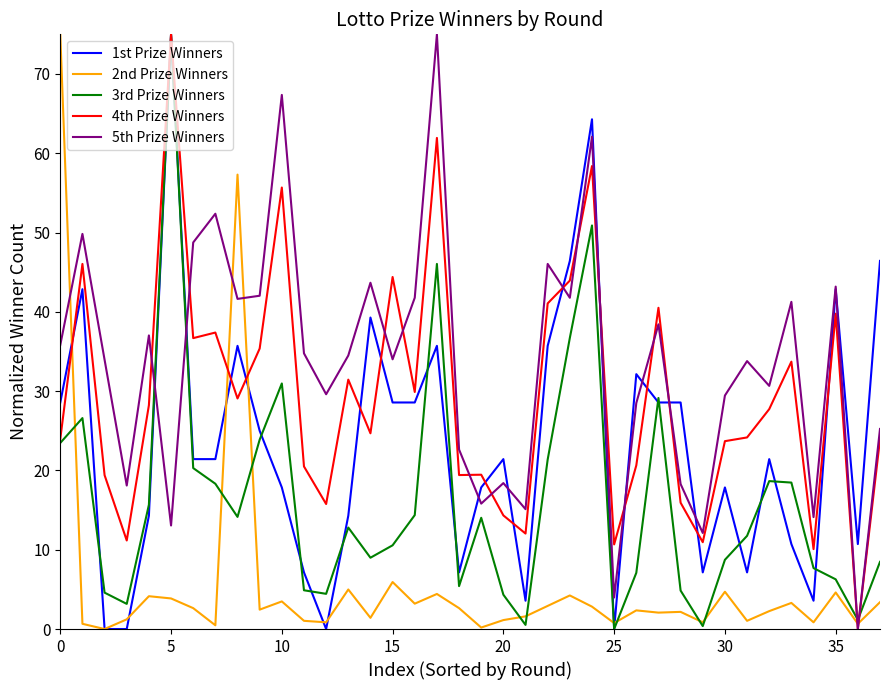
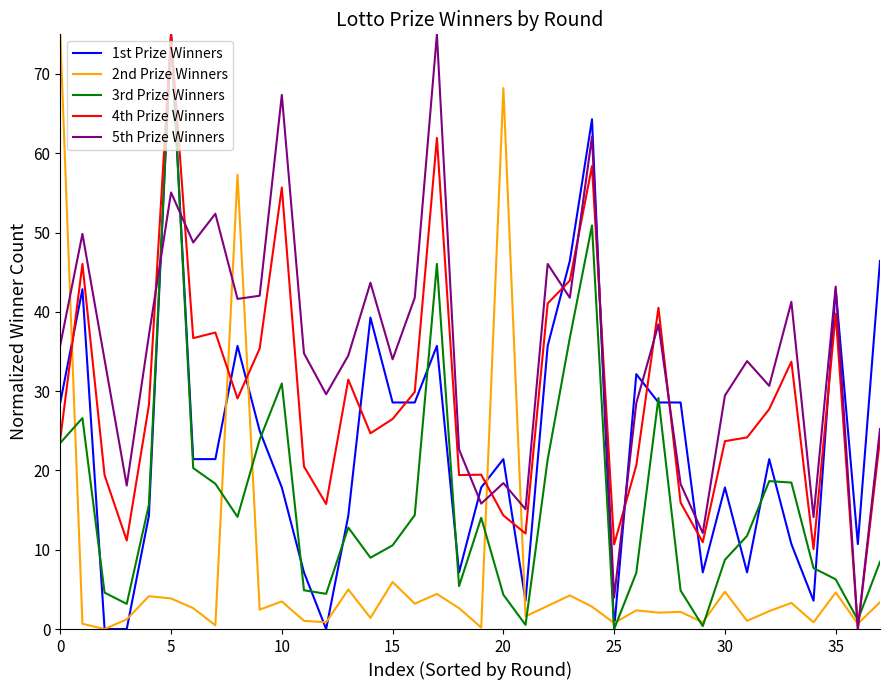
5th Prize Winners, 5: 13 -> 55
4th Prize Winners, 15: 44 -> 26
2nd Prize Winners, 20: 1 -> 68
